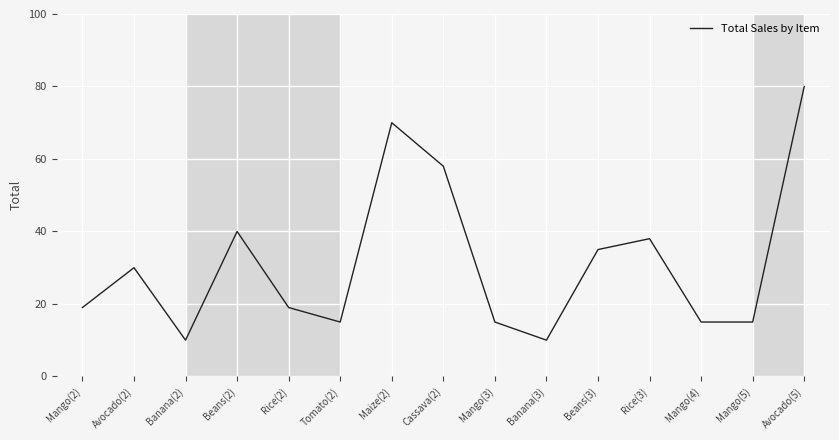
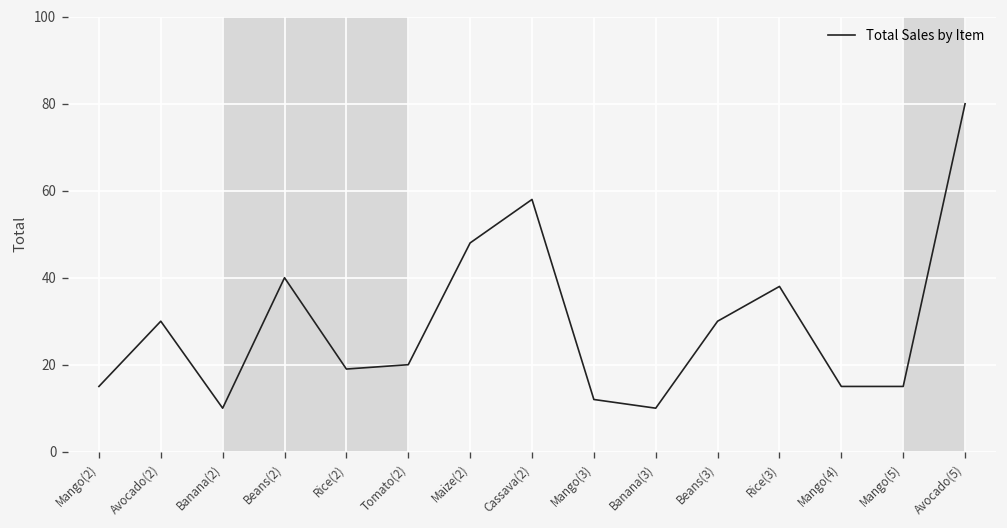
Mango(2): 19 -> 15
Tomato(2): 15 -> 20
Maize(2): 70 -> 48
Mango(3): 15 -> 12
Beans(3): 35 -> 30
